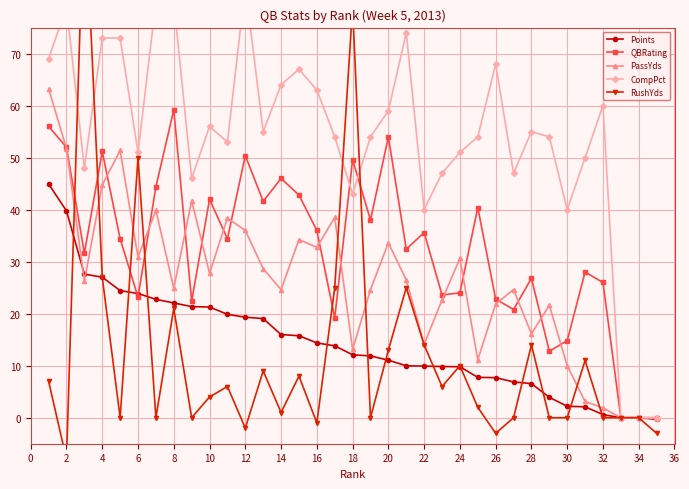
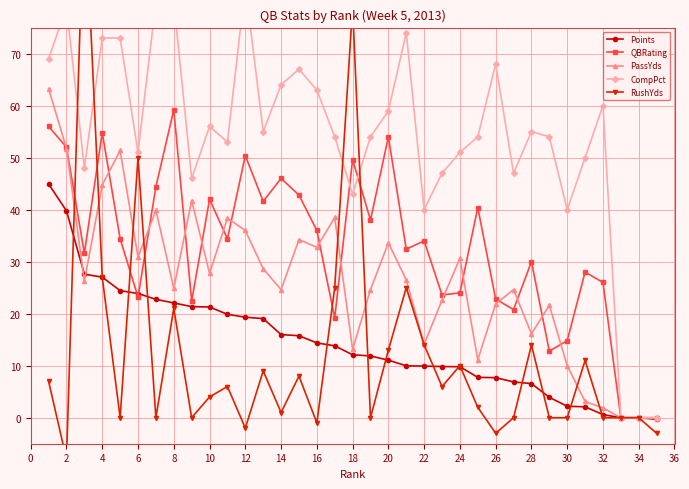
QBRating, 4: 51 -> 55
QBRating, 22: 36 -> 34
QBRating, 28: 27 -> 30
